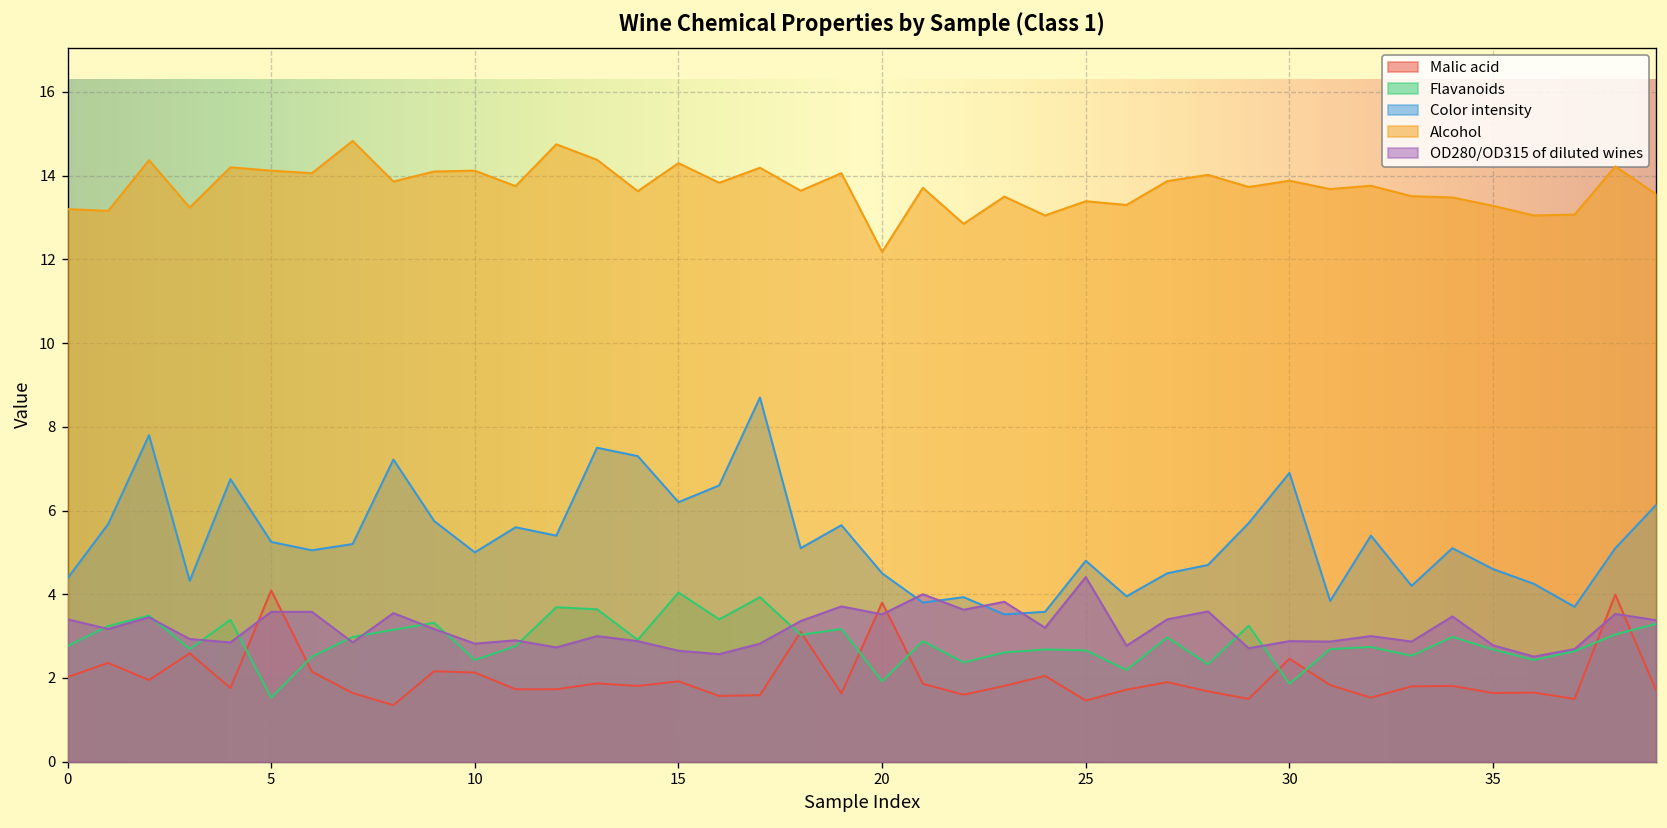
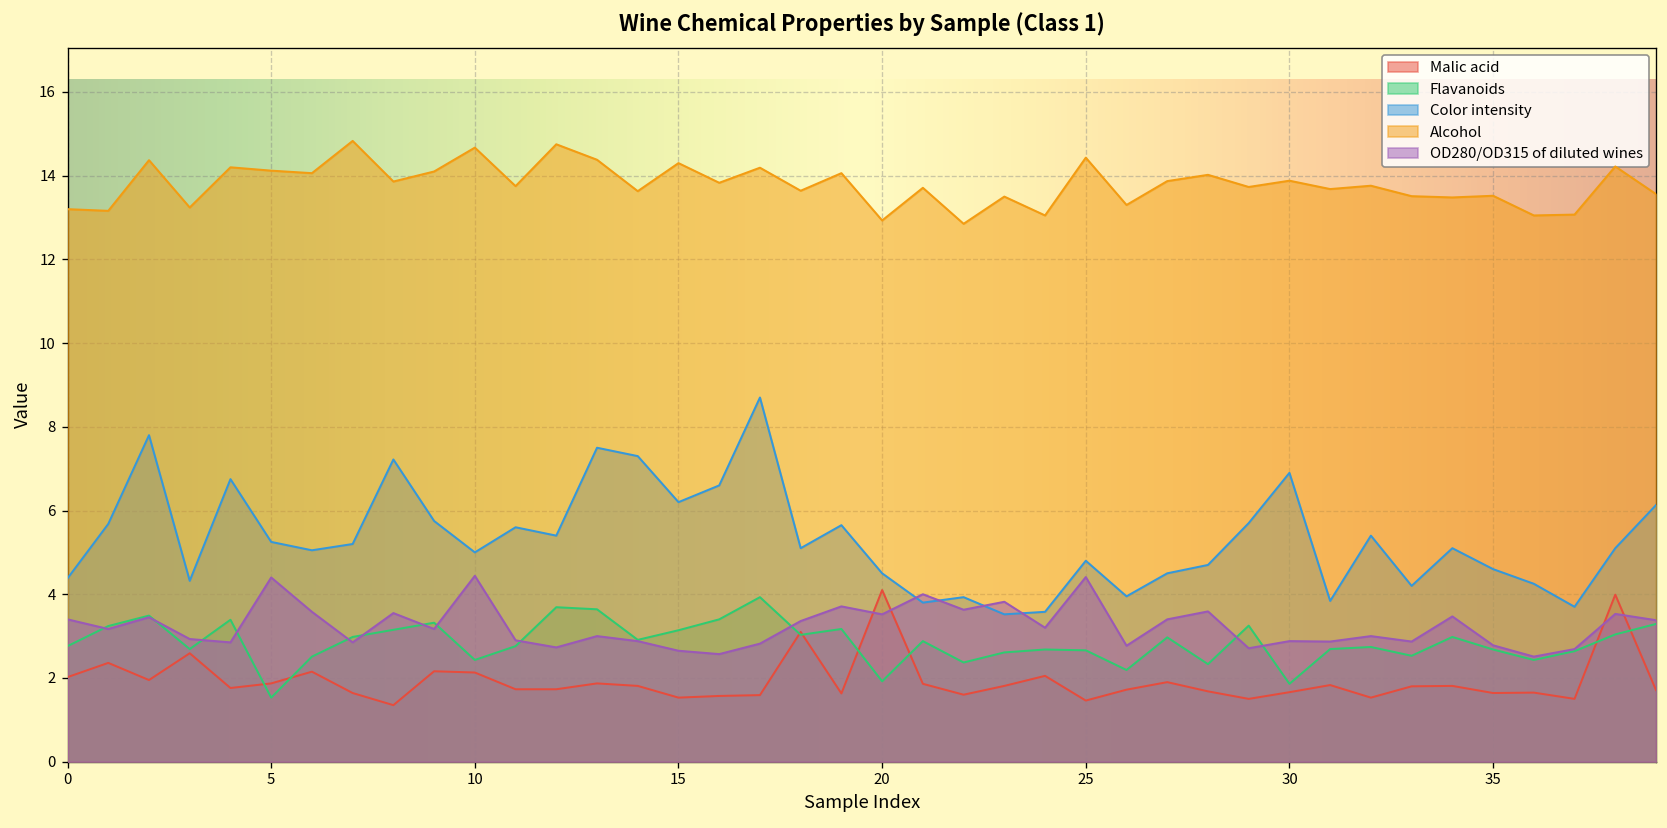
Malic acid, 5: 4.1 -> 1.9
OD280/OD315 of diluted wines, 5: 3.6 -> 4.4
Alcohol, 10: 14.1 -> 14.7
OD280/OD315 of diluted wines, 10: 2.8 -> 4.4
Malic acid, 15: 1.9 -> 1.5
Flavanoids, 15: 4.0 -> 3.1
Malic acid, 20: 3.8 -> 4.1
Alcohol, 20: 12.2 -> 12.9
Alcohol, 25: 13.4 -> 14.4
Malic acid, 30: 2.5 -> 1.7
Alcohol, 35: 13.3 -> 13.5
